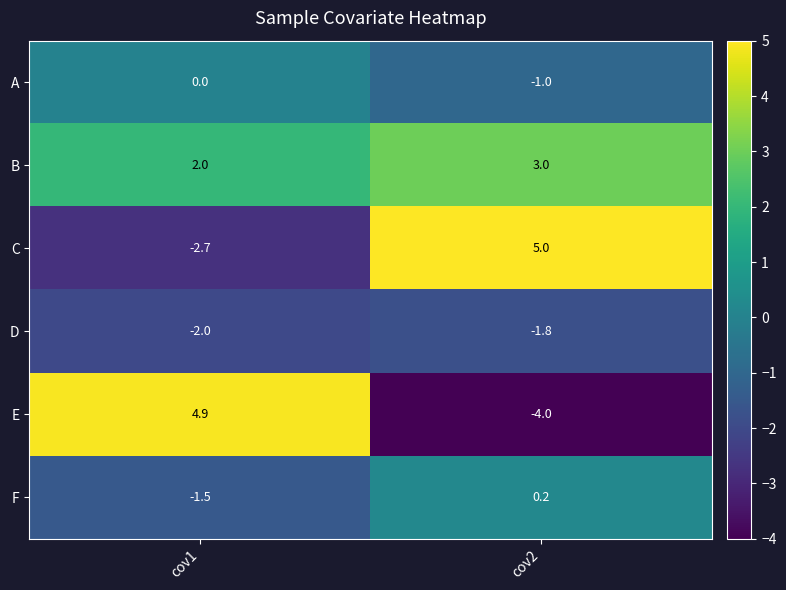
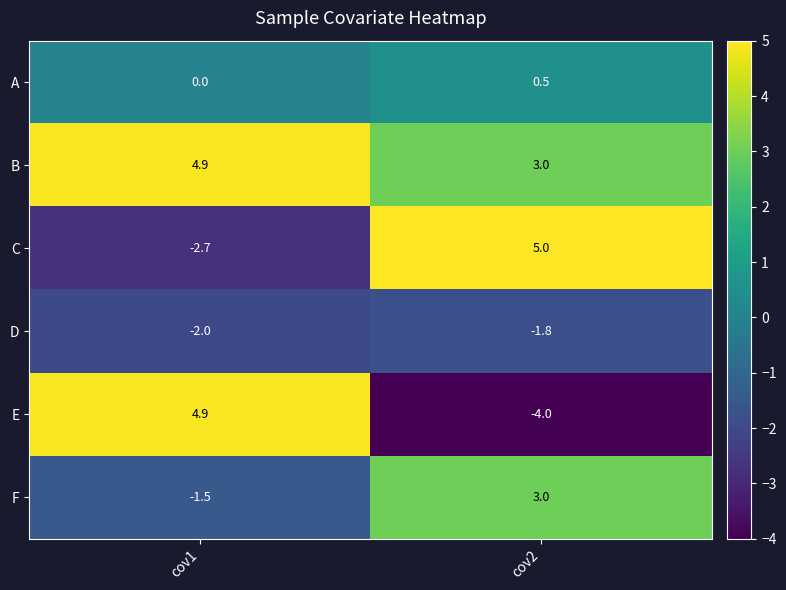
A, cov2: -1.0 -> 0.5
B, cov1: 2.0 -> 4.9
F, cov2: 0.2 -> 3.0
